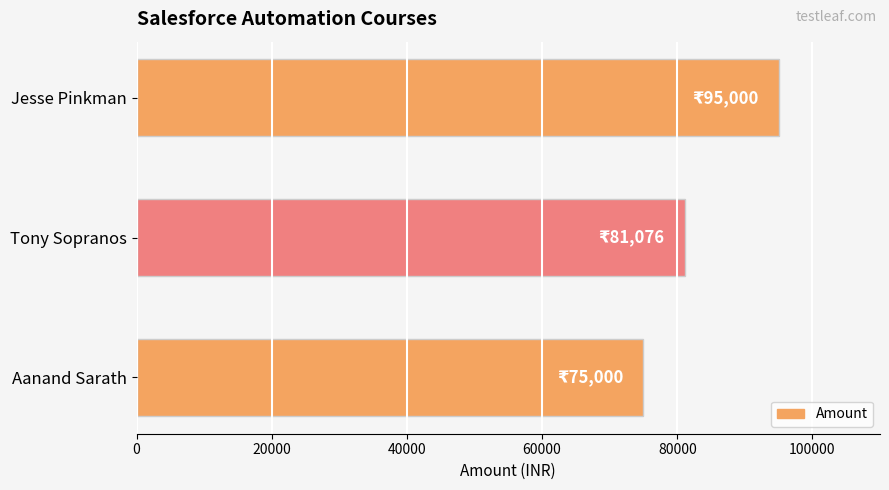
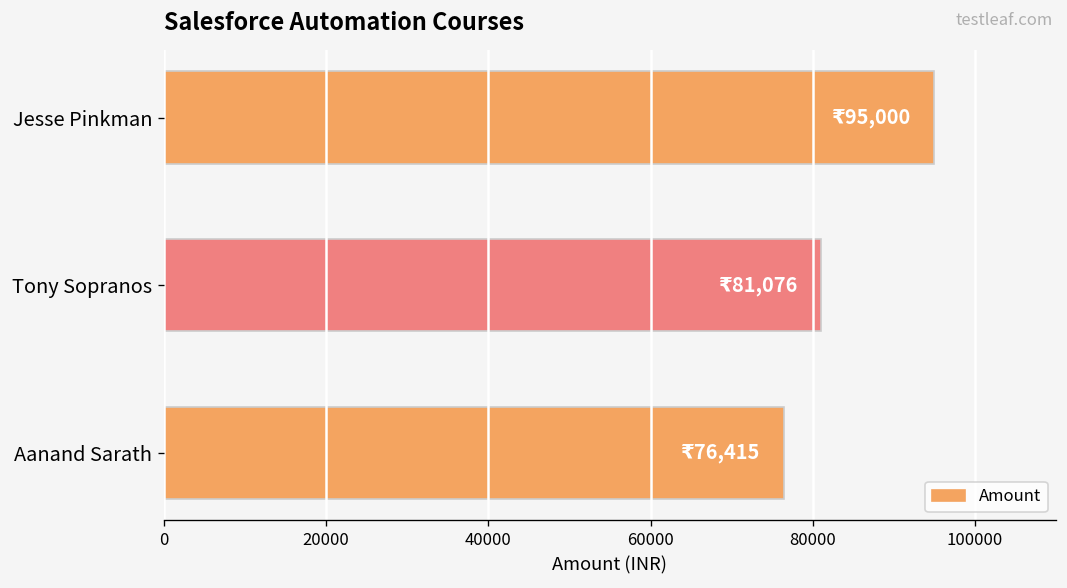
Aanand Sarath: 75,000 -> 76,415
